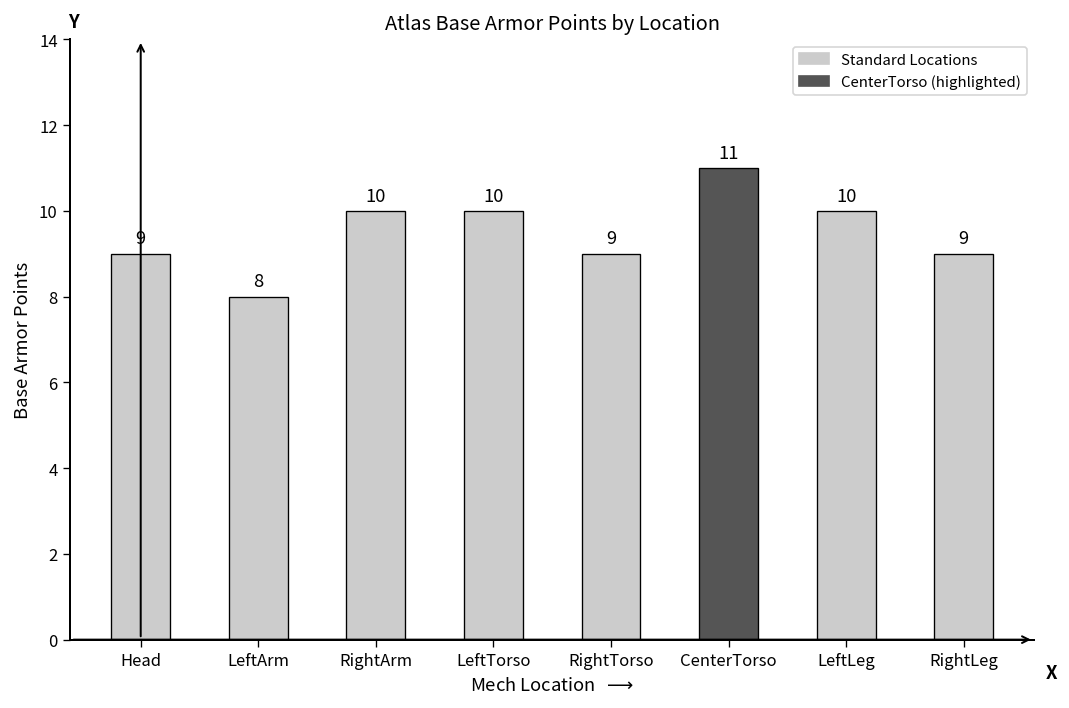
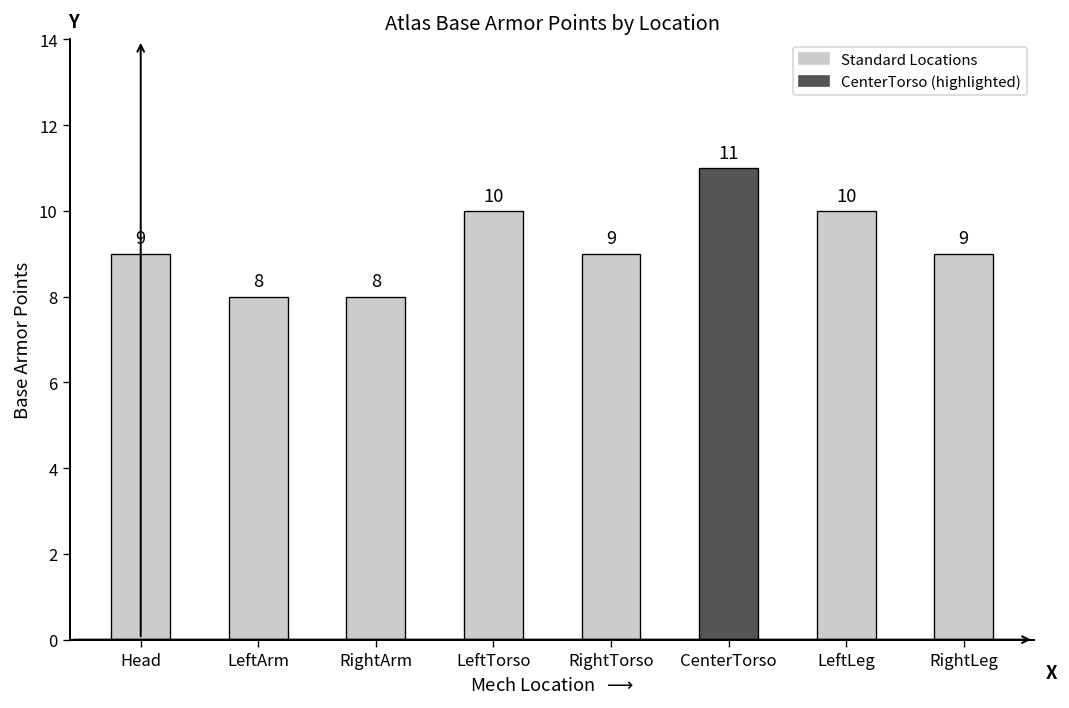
RightArm: 10 -> 8
